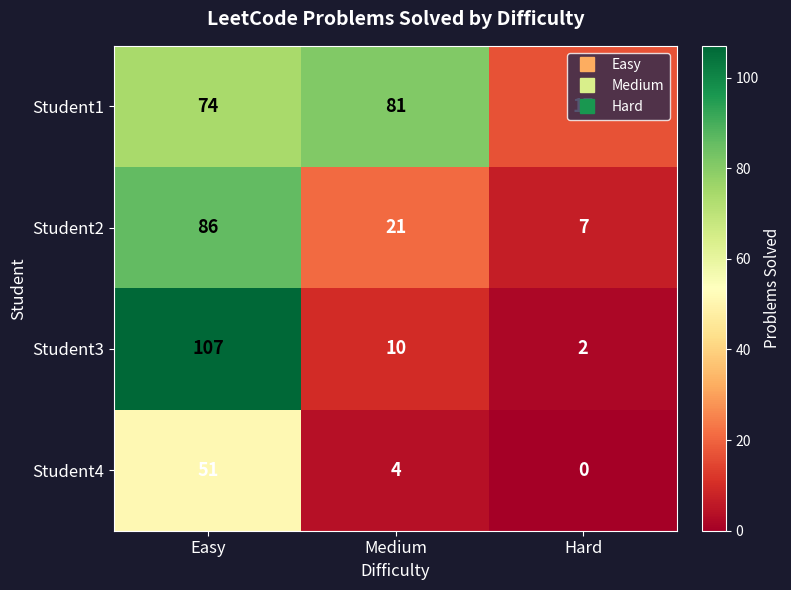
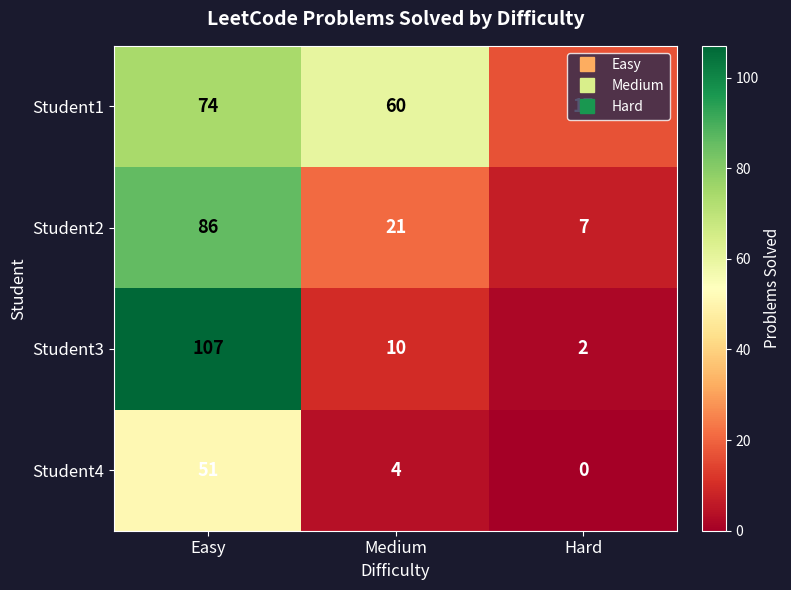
Student1, Medium: 81 -> 60
